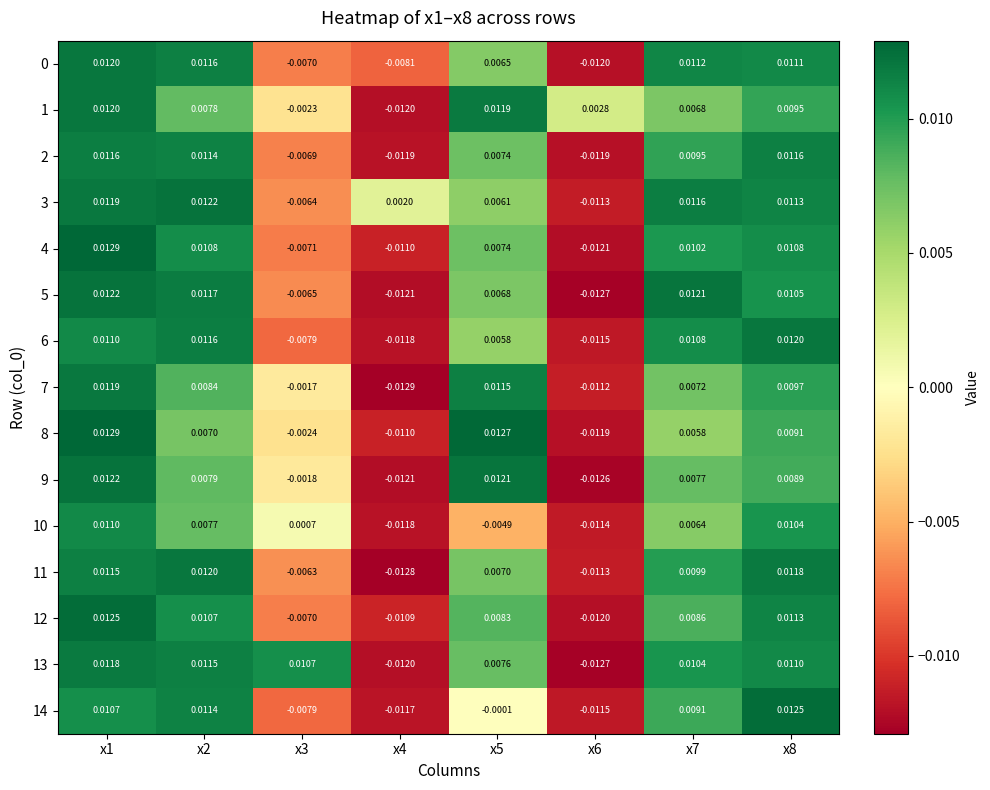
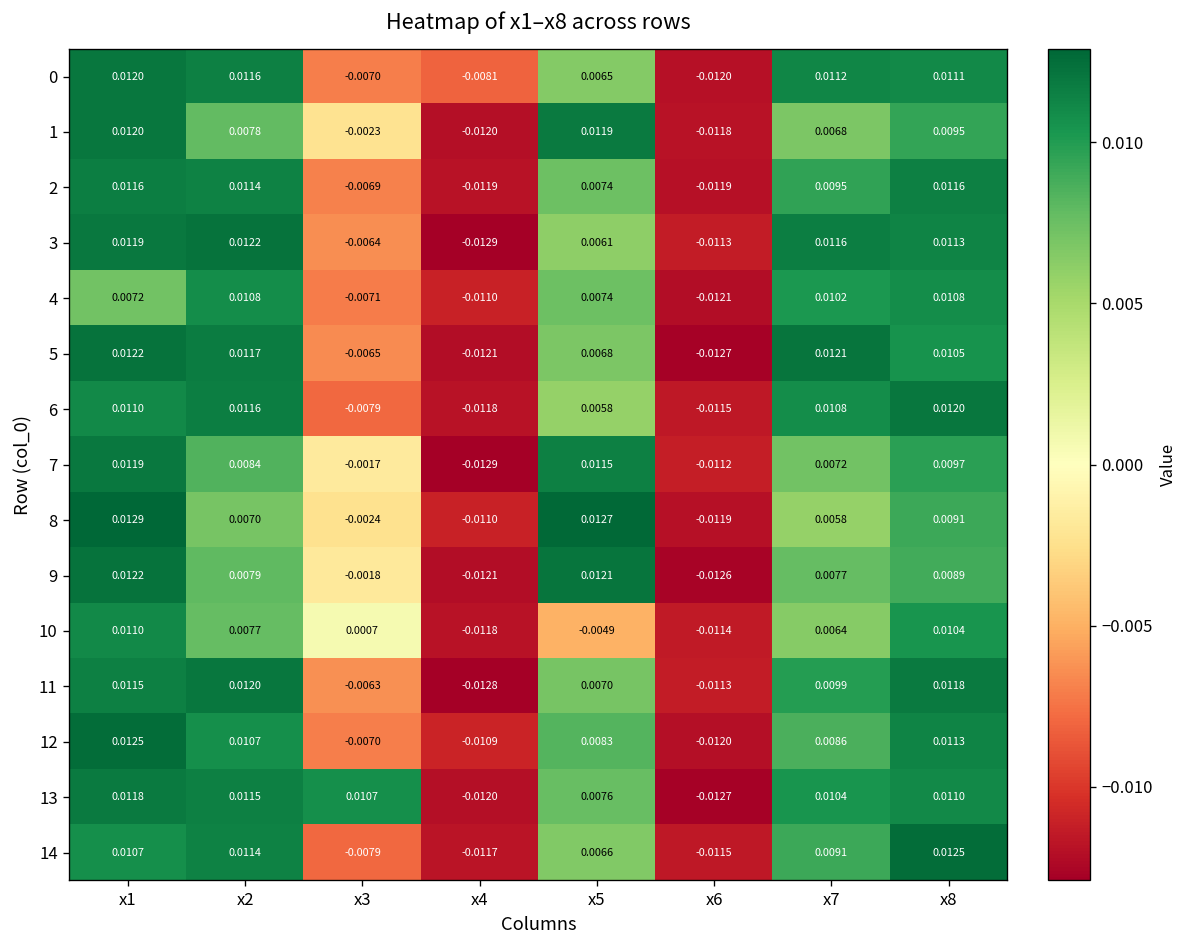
1, x6: 0.0028 -> -0.0118
3, x4: 0.0020 -> -0.0129
4, x1: 0.0129 -> 0.0072
14, x5: -0.0001 -> 0.0066
